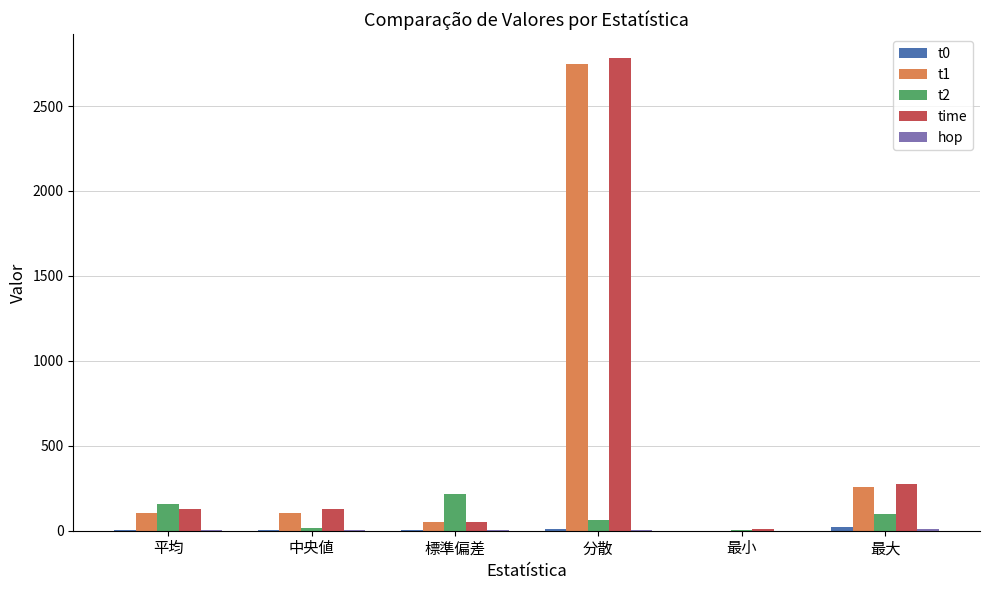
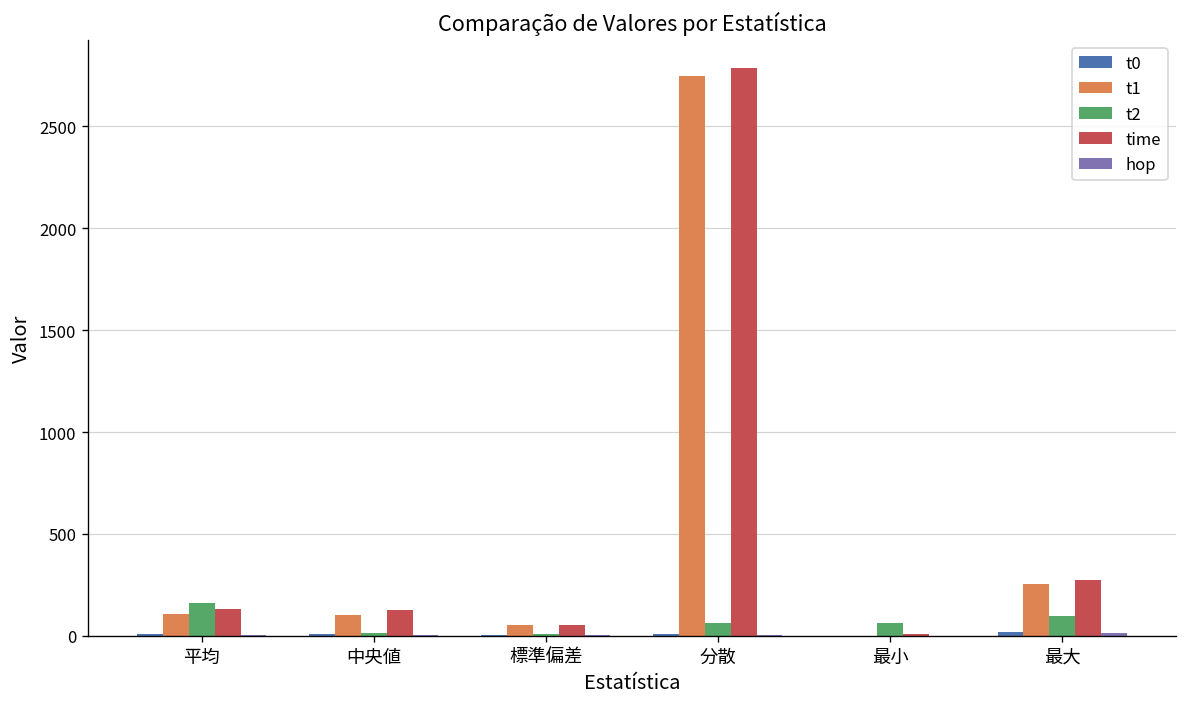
t2, 標準偏差: 210 -> 10
t2, 最小: 0 -> 60
